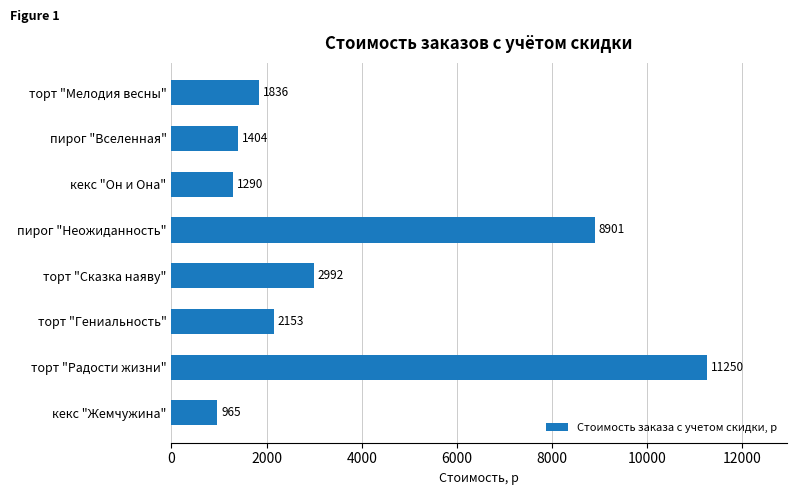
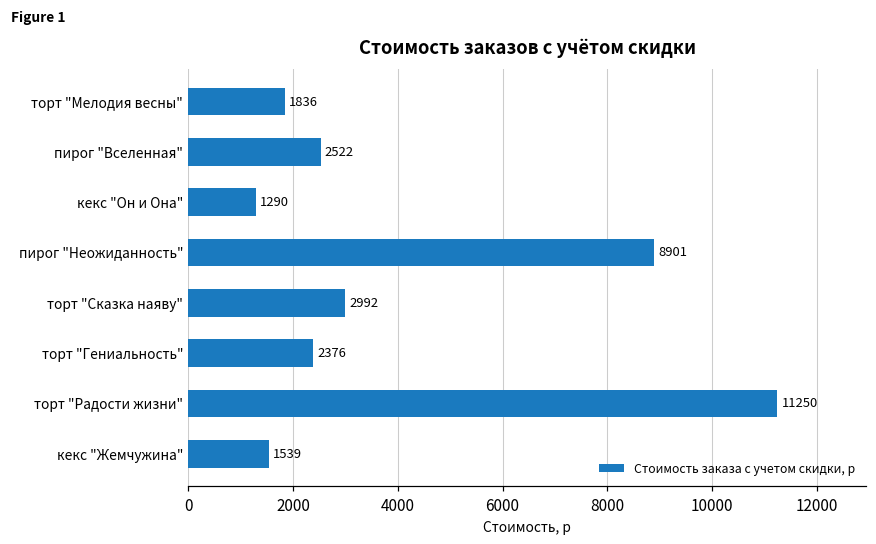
пирог "Вселенная": 1404 -> 2522
торт "Гениальность": 2153 -> 2376
кекс "Жемчужина": 965 -> 1539
